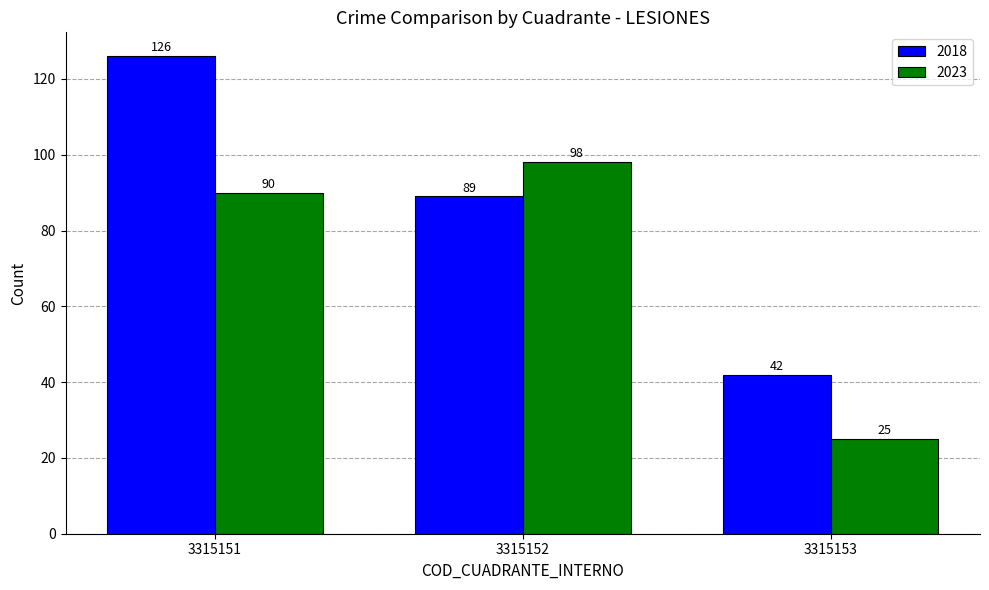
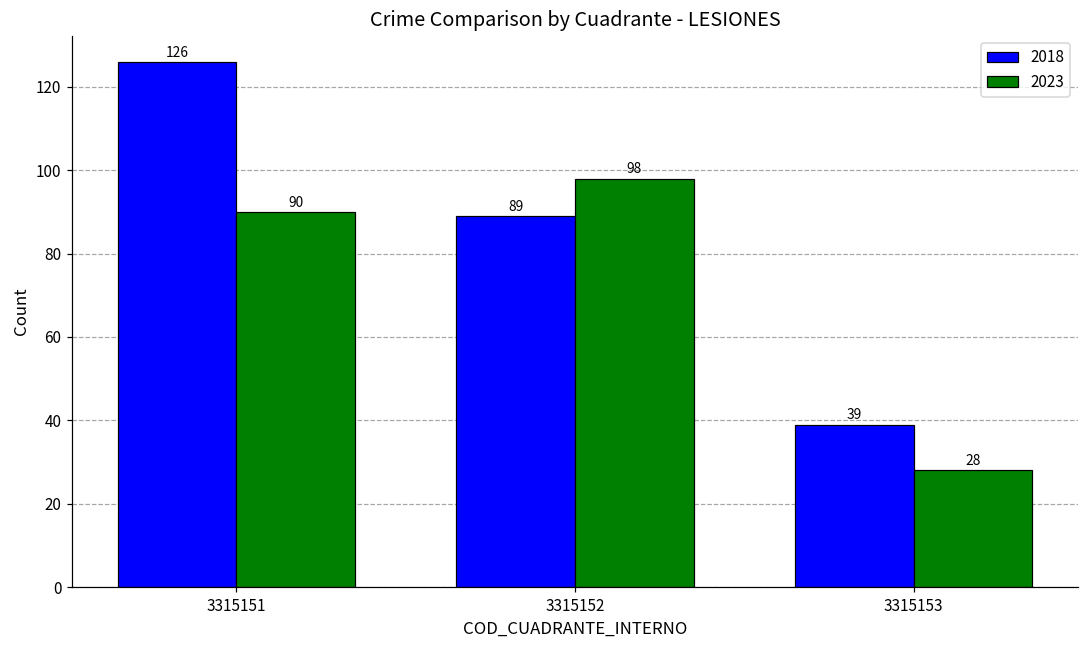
2018, 3315153: 42 -> 39
2023, 3315153: 25 -> 28
